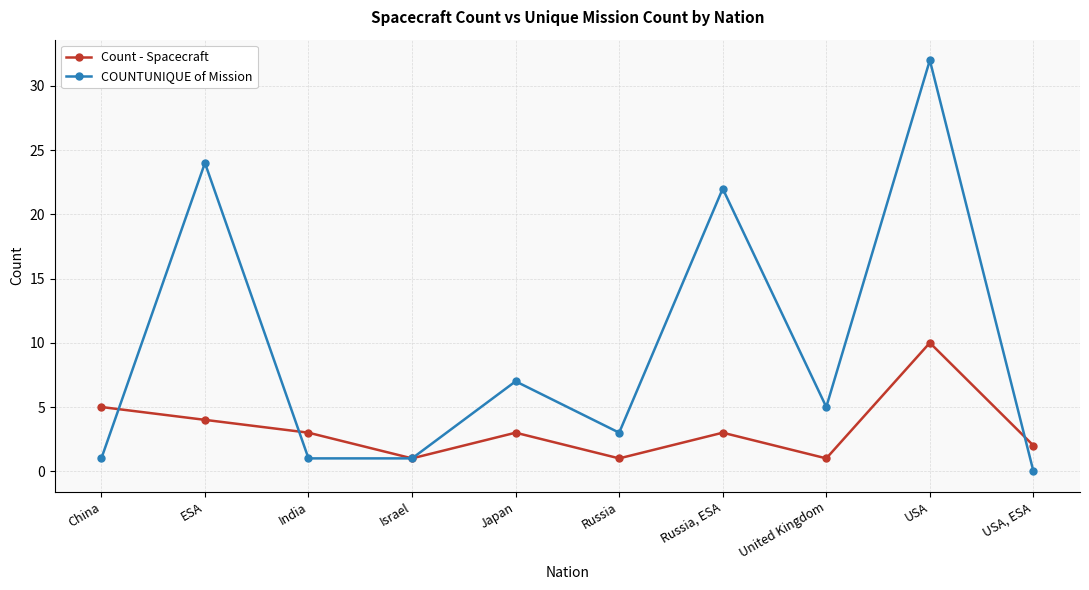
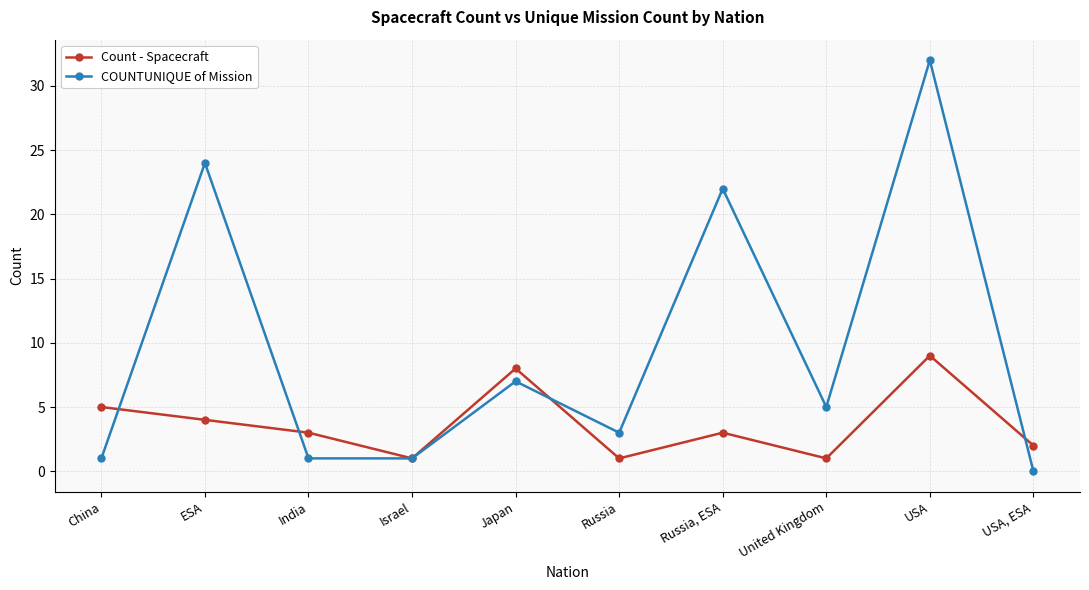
Count - Spacecraft, Japan: 3 -> 8
Count - Spacecraft, USA: 10 -> 9
